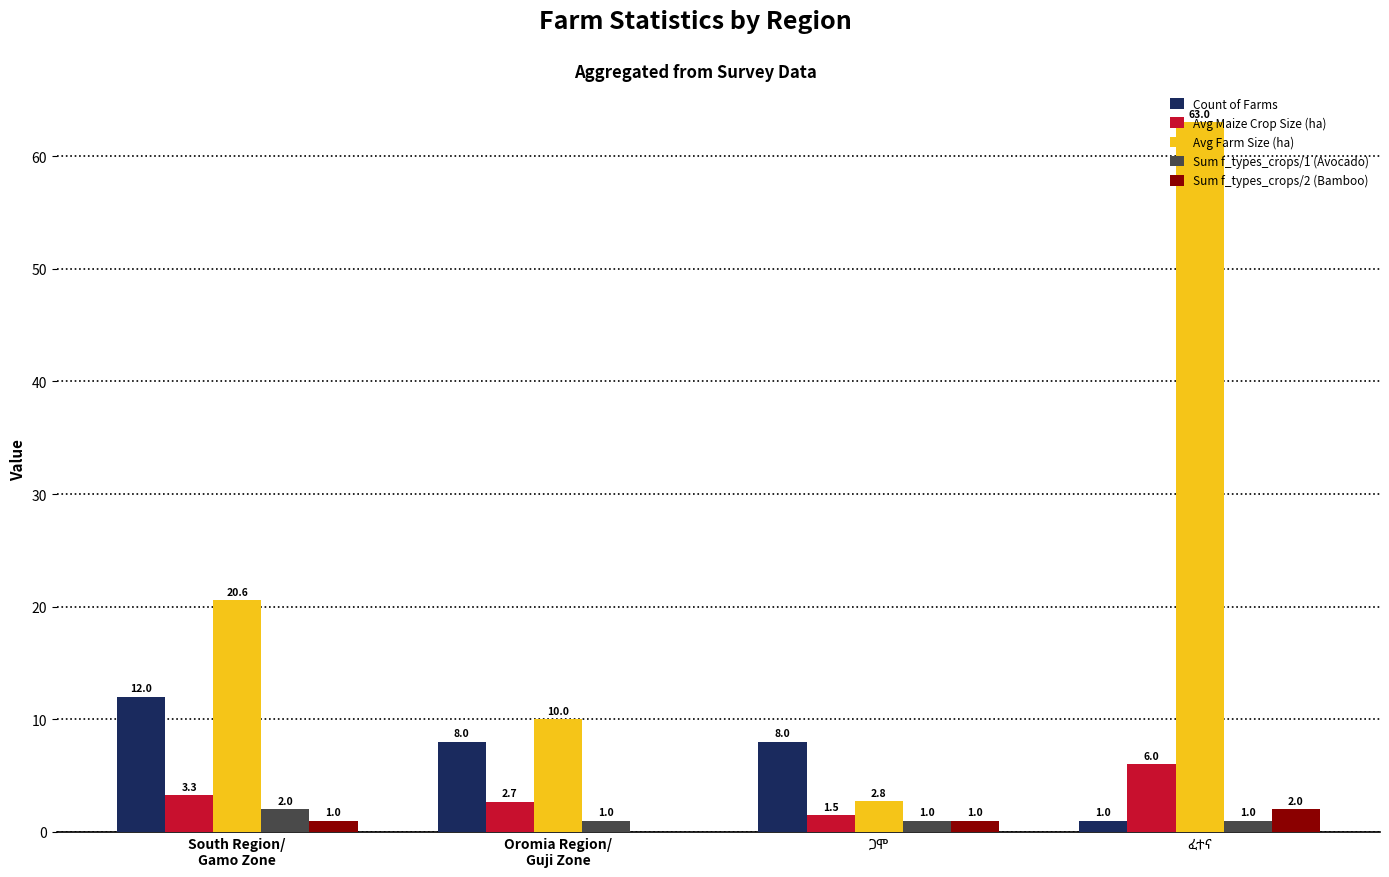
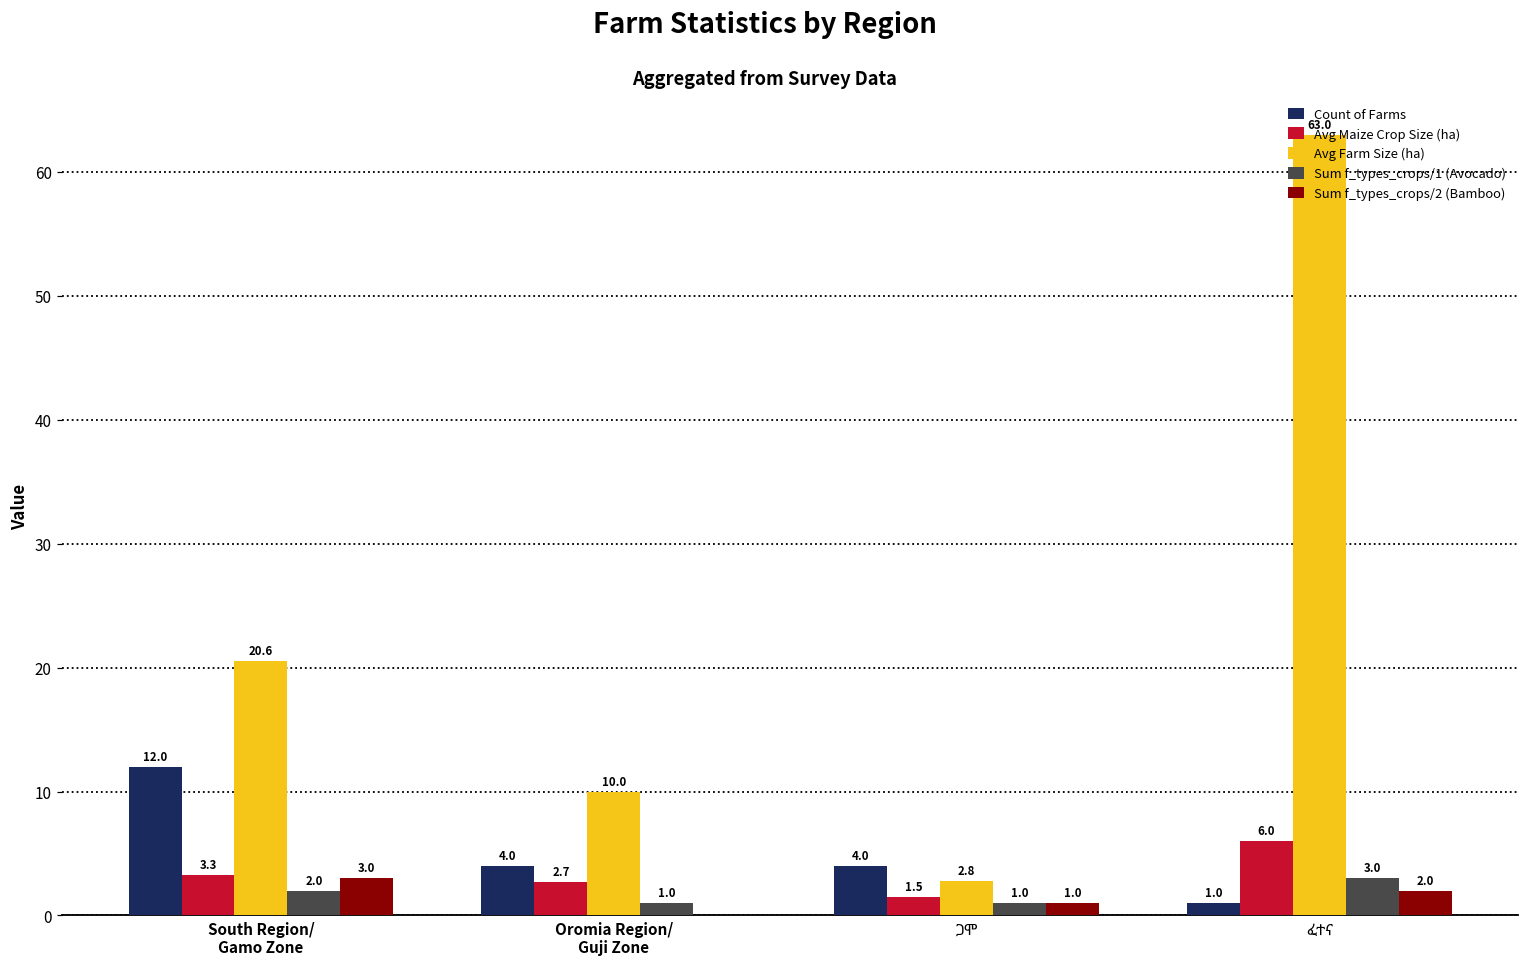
Sum f_types_crops/2 (Bamboo), South Region/ Gamo Zone: 1.0 -> 3.0
Count of Farms, Oromia Region/ Guji Zone: 8.0 -> 4.0
Count of Farms, ጋሞ: 8.0 -> 4.0
Sum f_types_crops/1 (Avocado), ፈተና: 1.0 -> 3.0
